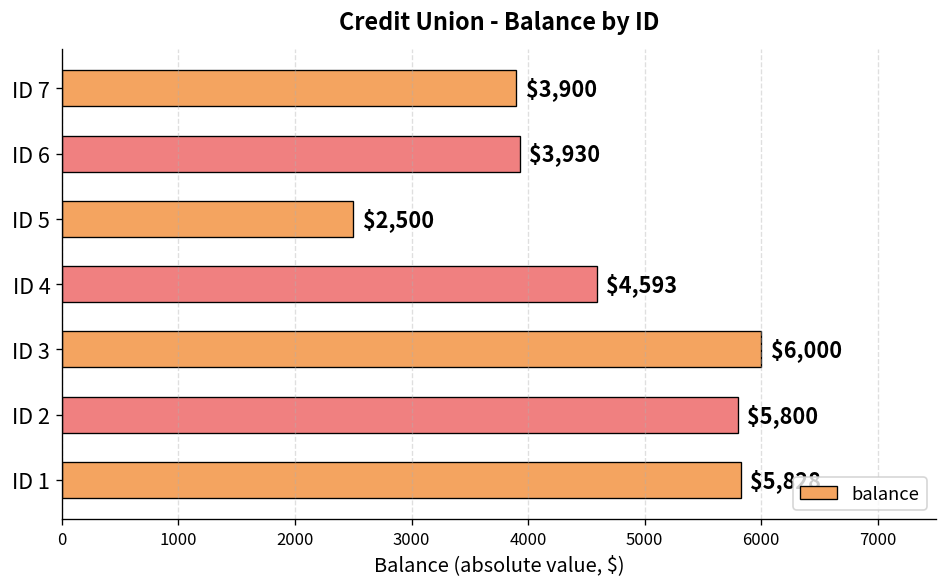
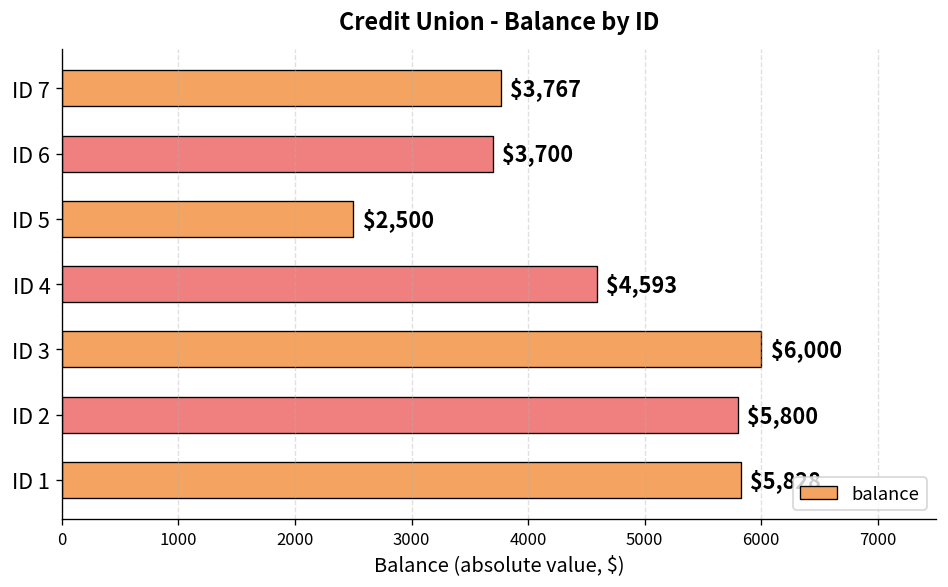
ID 7: $3,900 -> $3,767
ID 6: $3,930 -> $3,700
